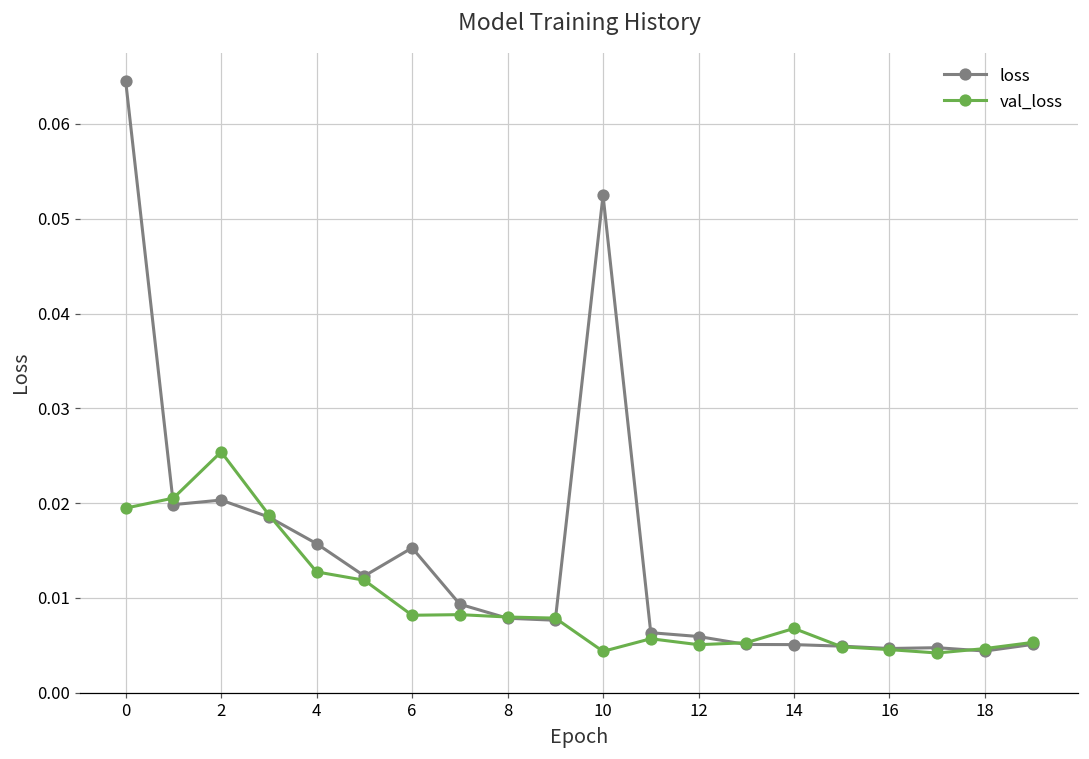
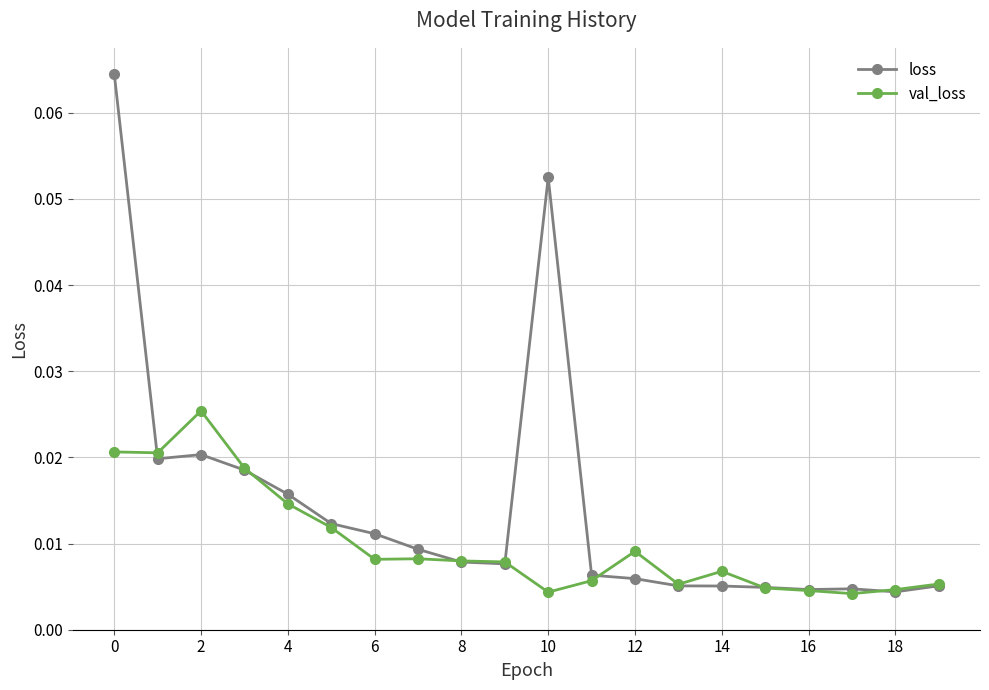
val_loss, 0: 0.019 -> 0.021
val_loss, 4: 0.013 -> 0.015
loss, 6: 0.015 -> 0.011
val_loss, 12: 0.005 -> 0.009
